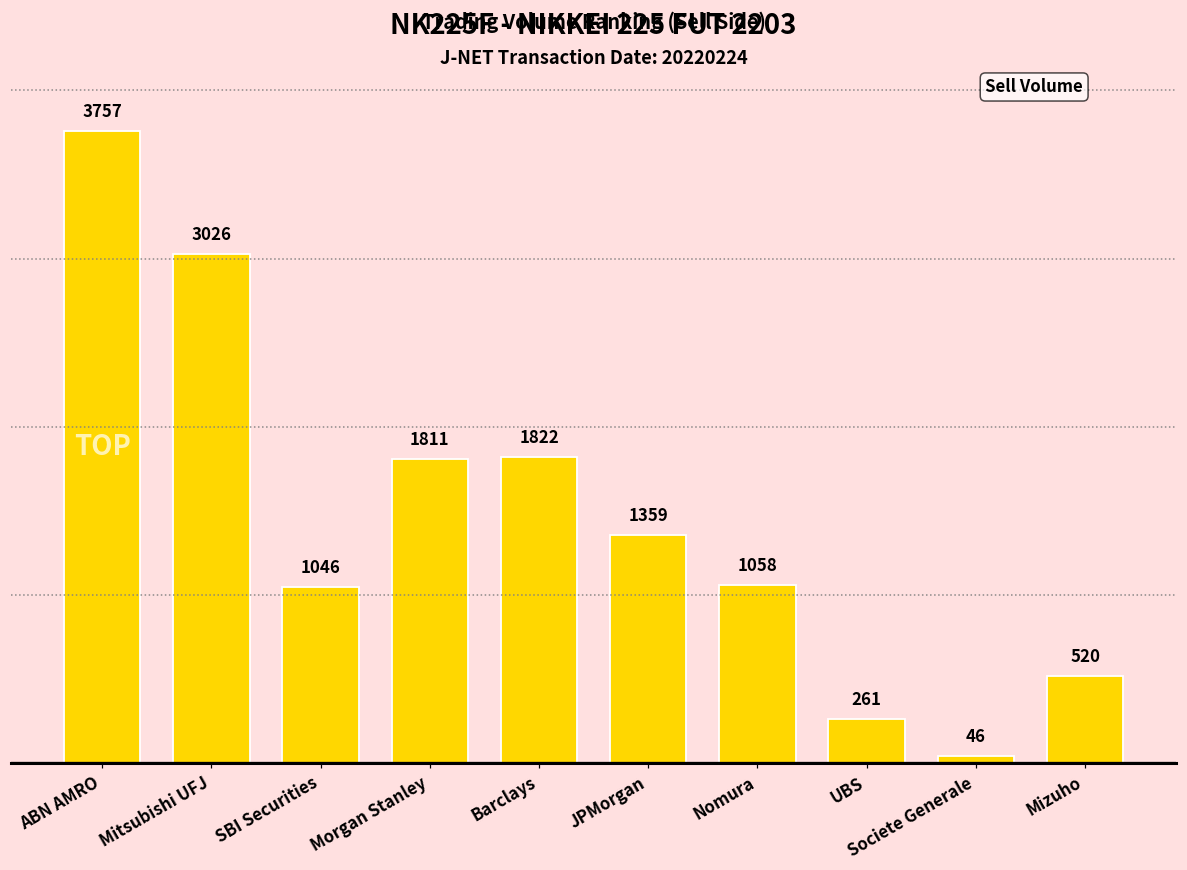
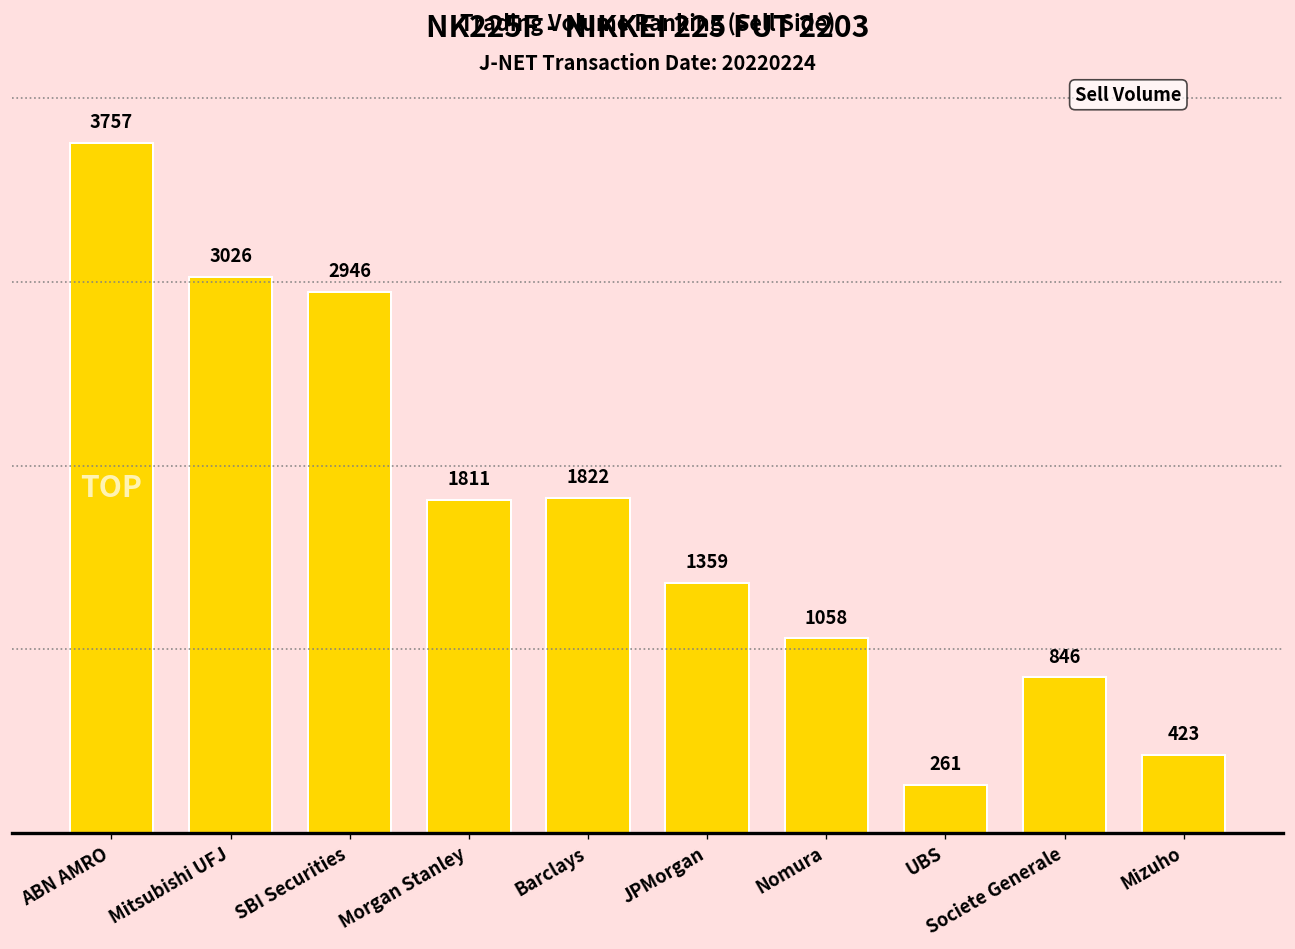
SBI Securities: 1046 -> 2946
Societe Generale: 46 -> 846
Mizuho: 520 -> 423
